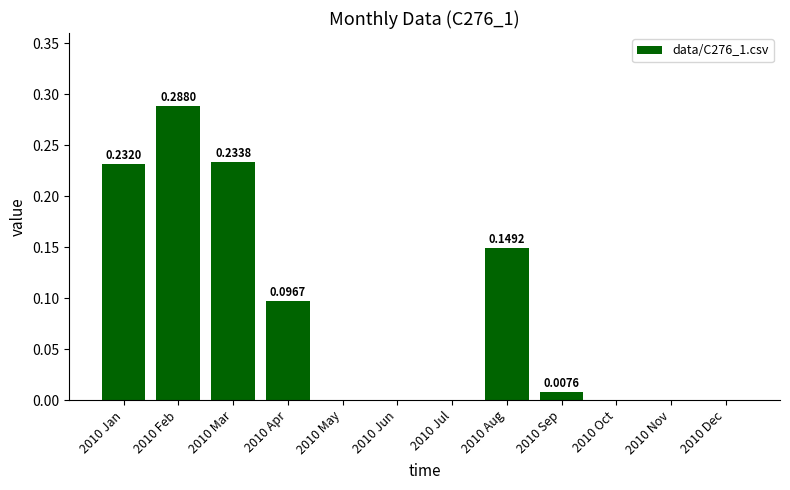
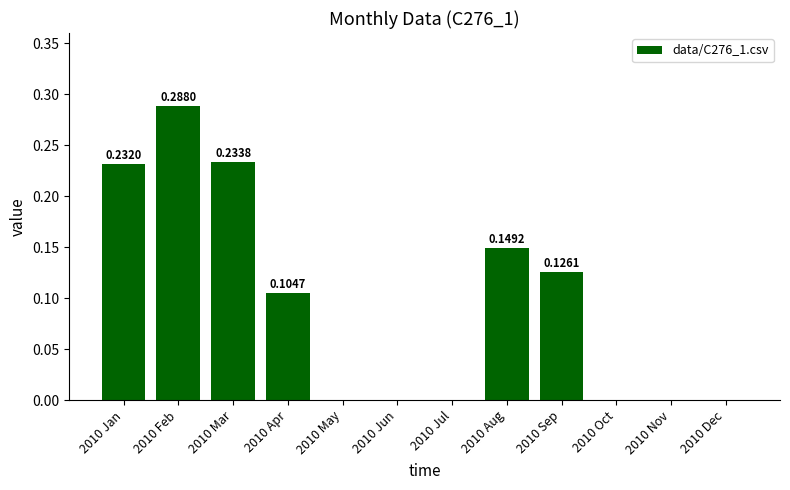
2010 Apr: 0.0967 -> 0.1047
2010 Sep: 0.0076 -> 0.1261
